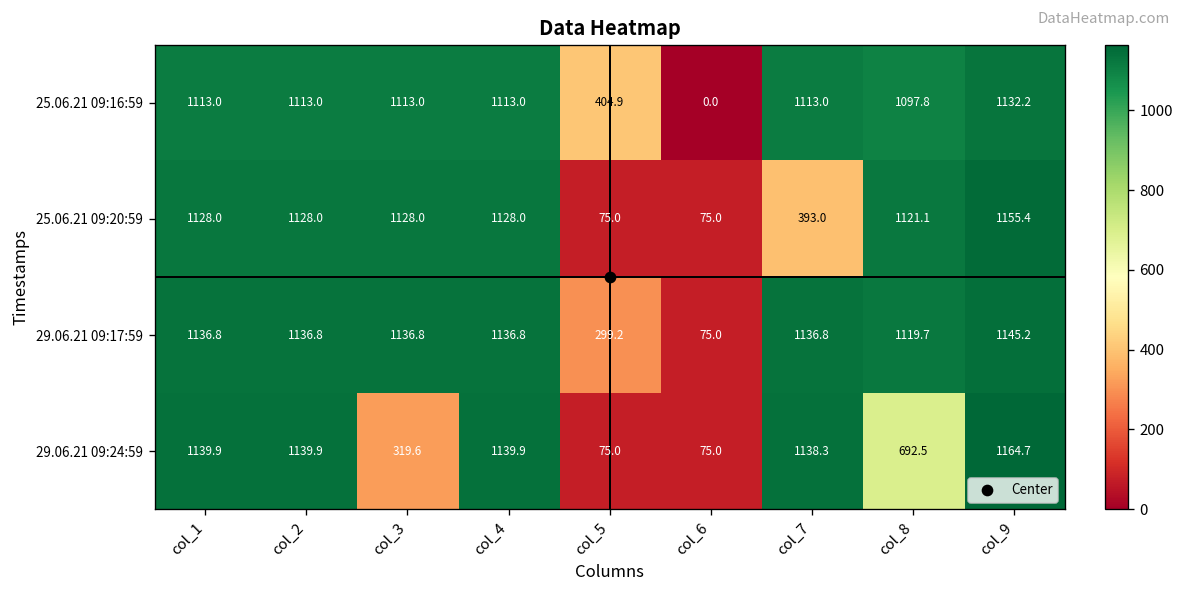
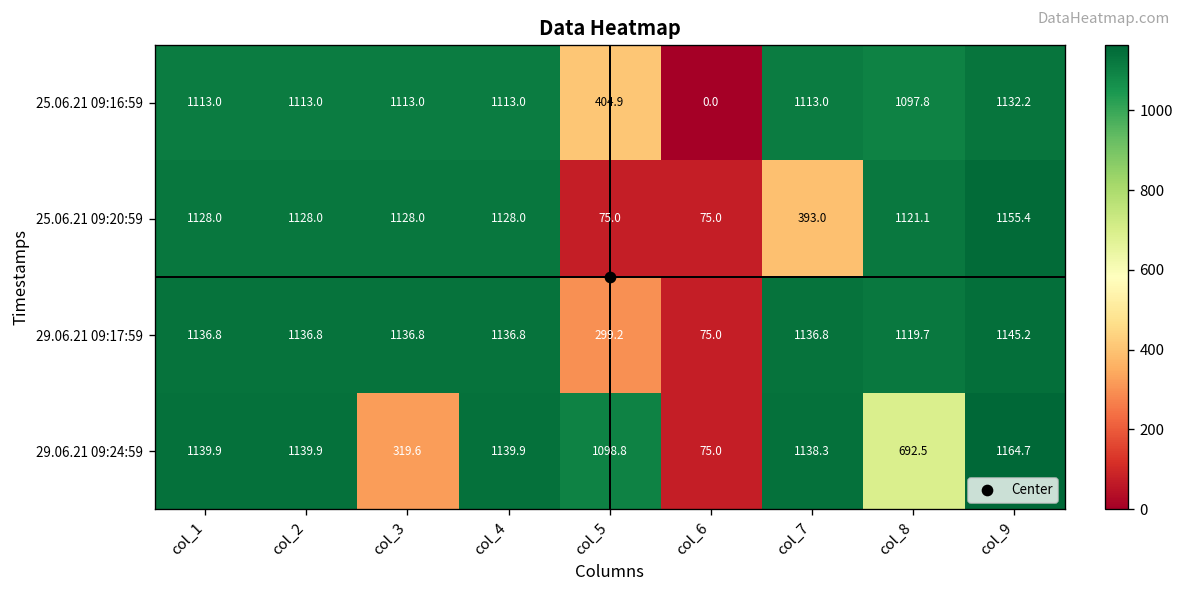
29.06.21 09:24:59, col_5: 75.0 -> 1098.8
